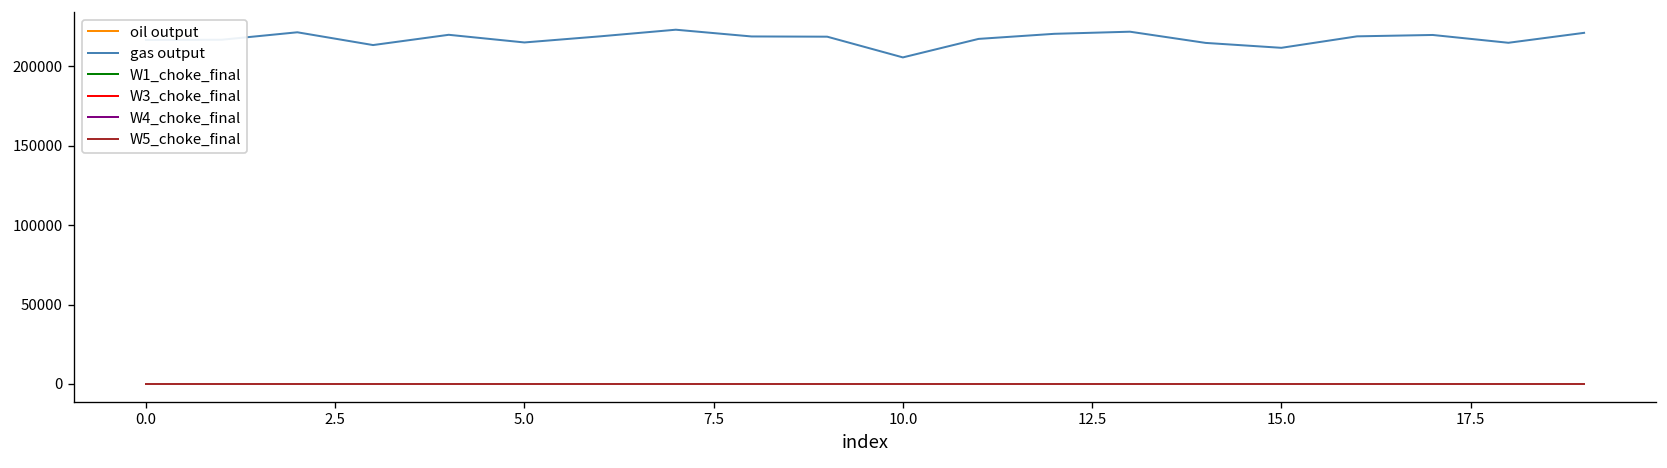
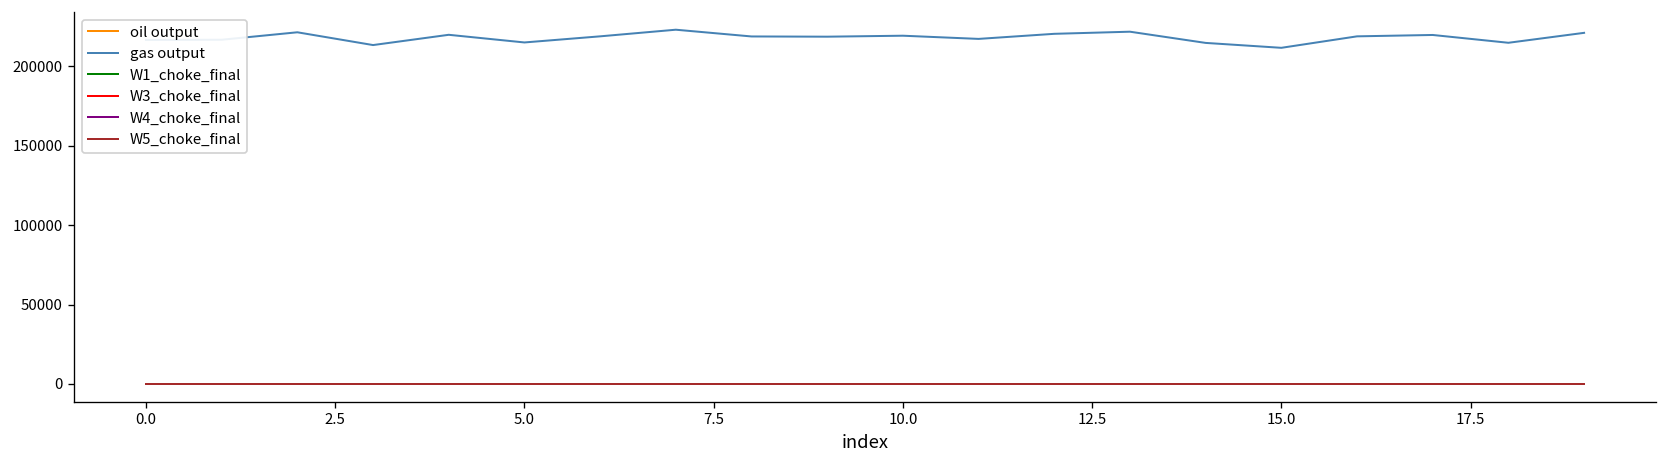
gas output, 10.0: 206000 -> 219000
